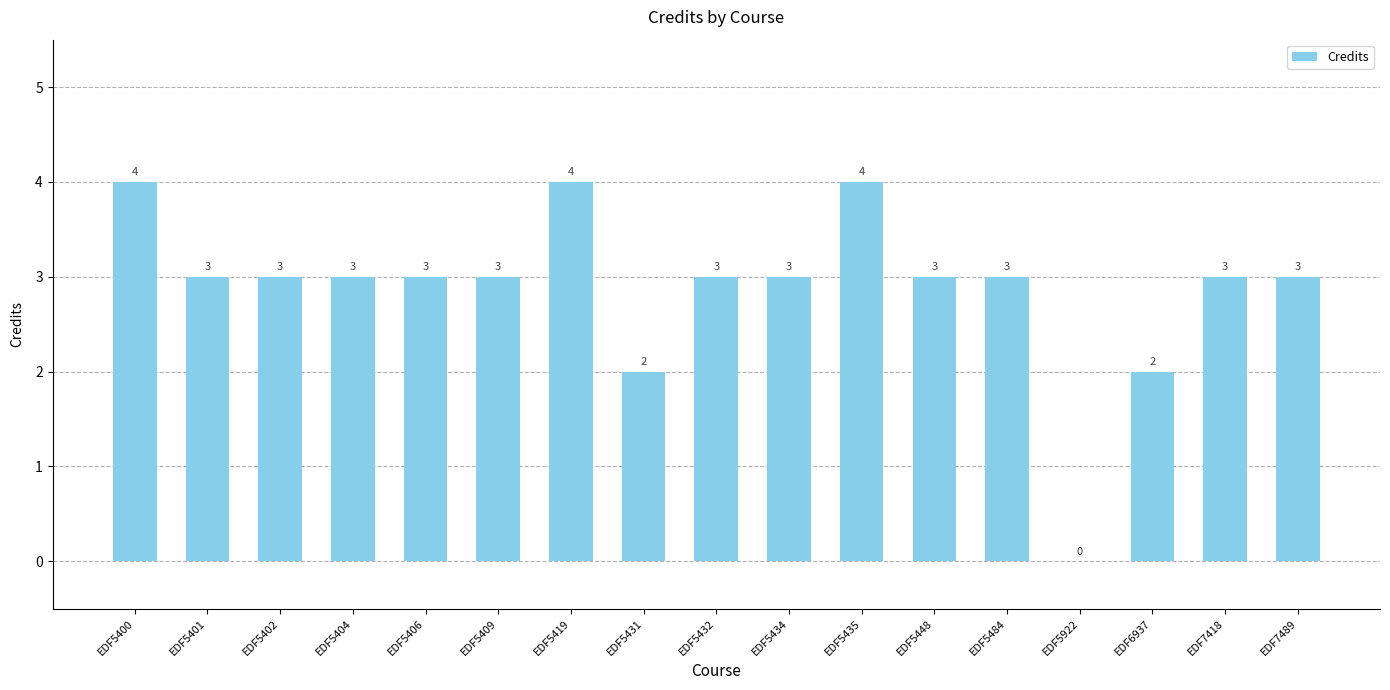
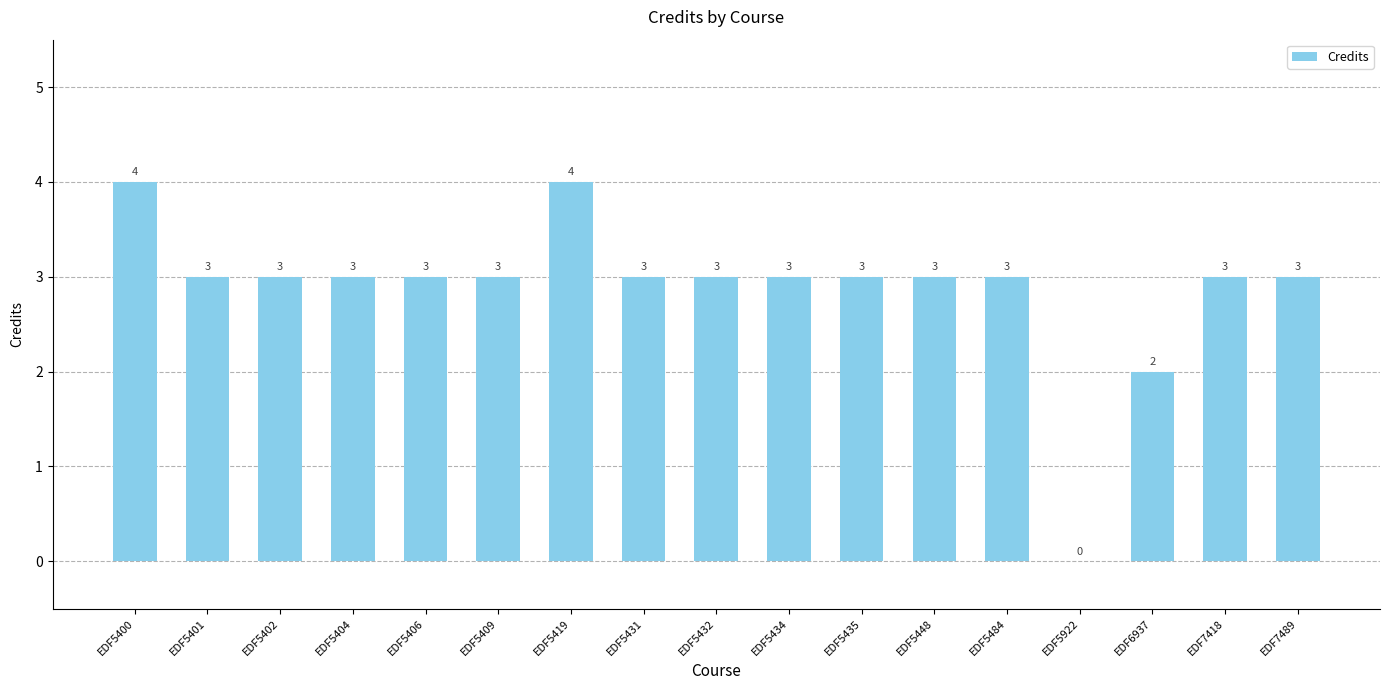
EDF5431: 2 -> 3
EDF5435: 4 -> 3
